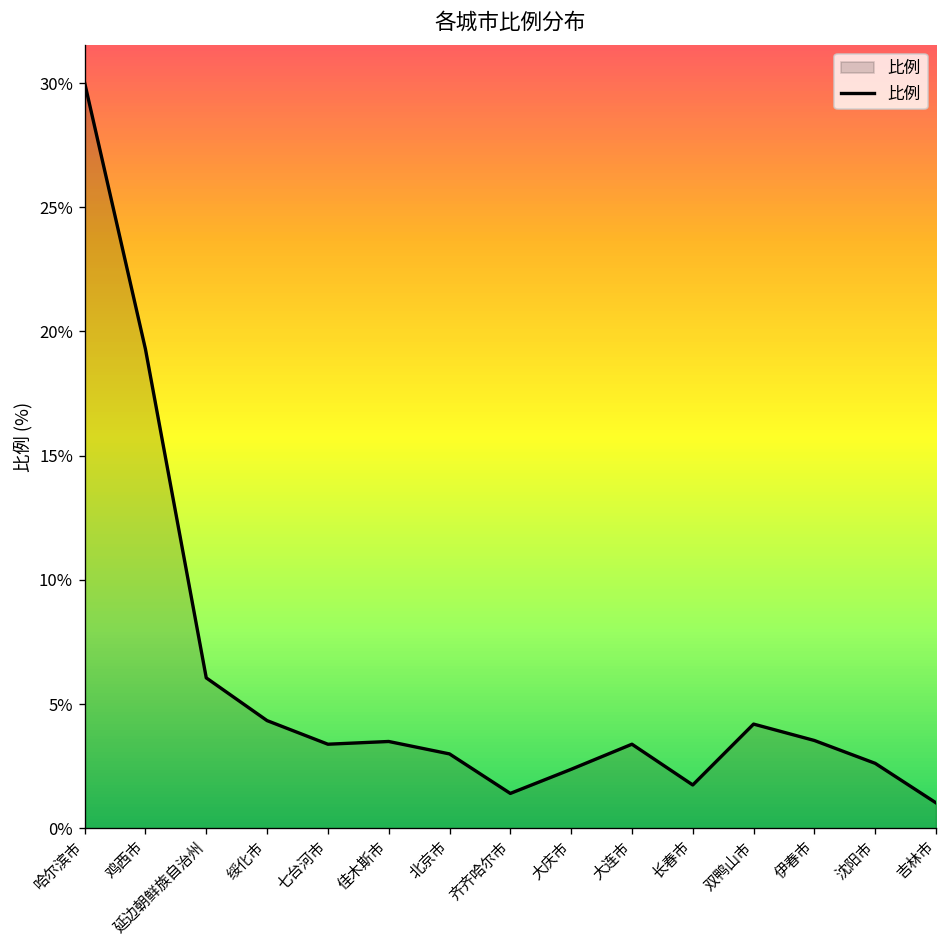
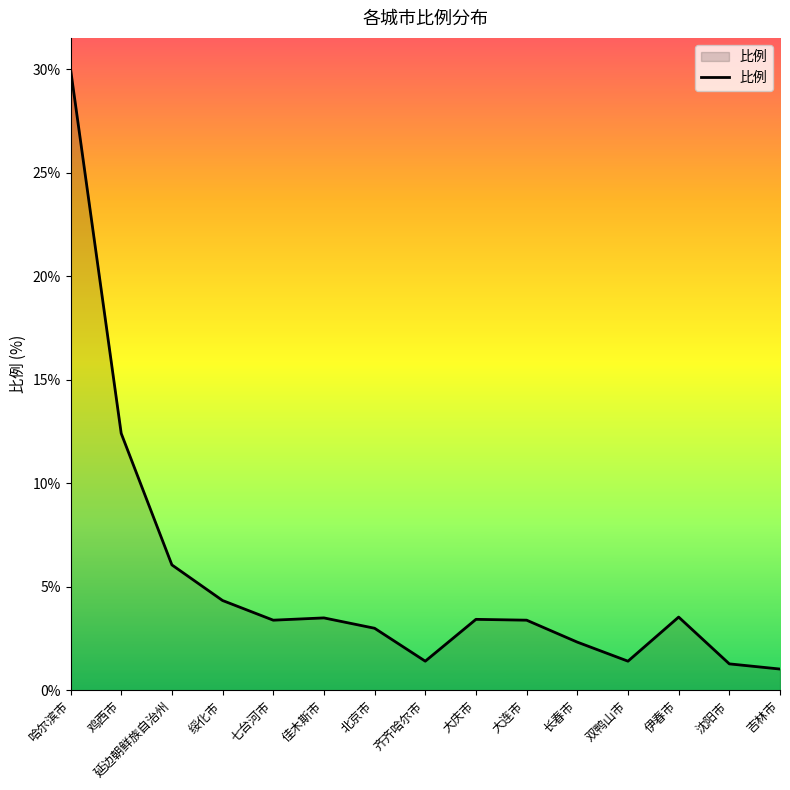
鸡西市: 19.3% -> 12.4%
大庆市: 2.4% -> 3.4%
长春市: 1.8% -> 2.3%
双鸭山市: 4.2% -> 1.4%
沈阳市: 2.6% -> 1.3%
